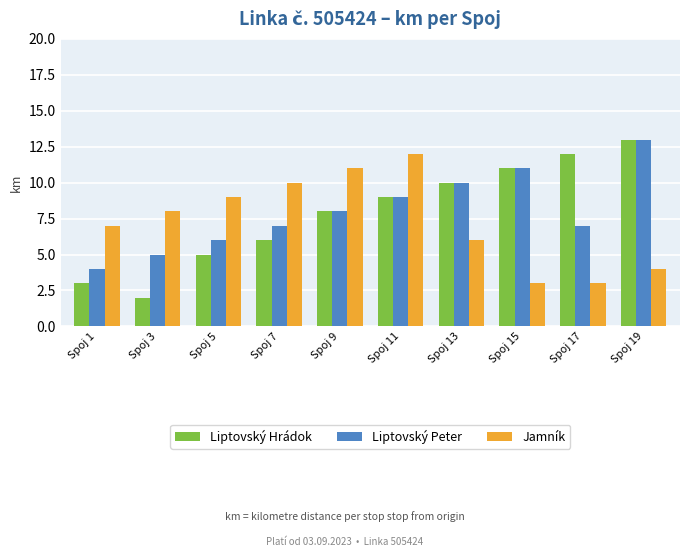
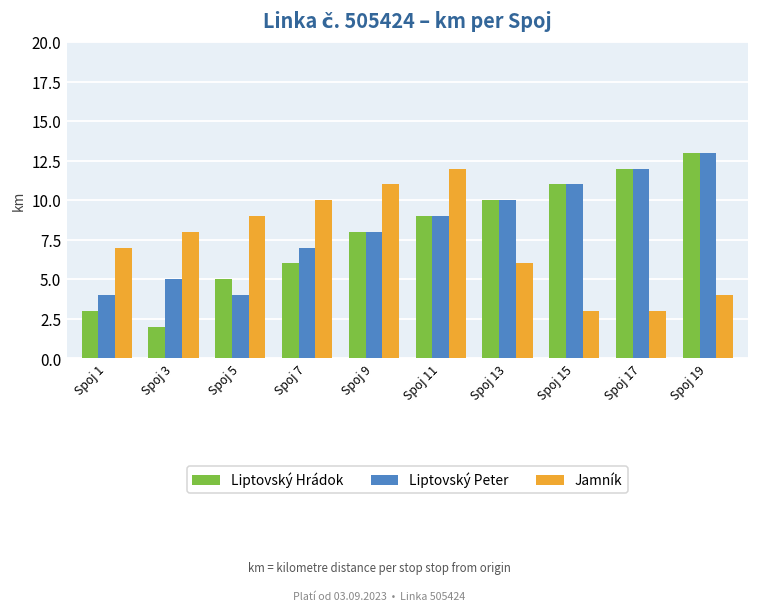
Liptovský Peter, Spoj 5: 6 -> 4
Liptovský Peter, Spoj 17: 7 -> 12
